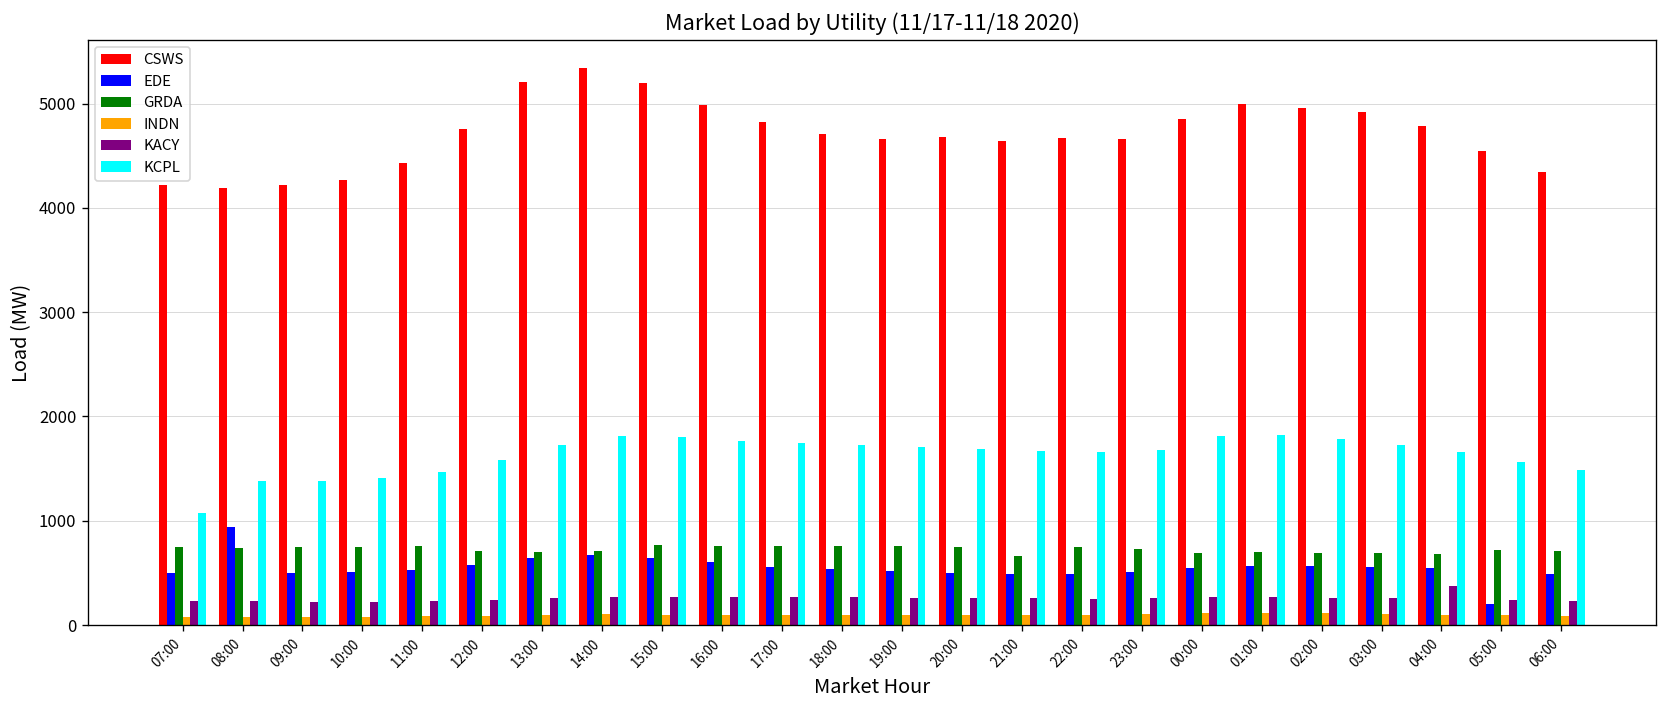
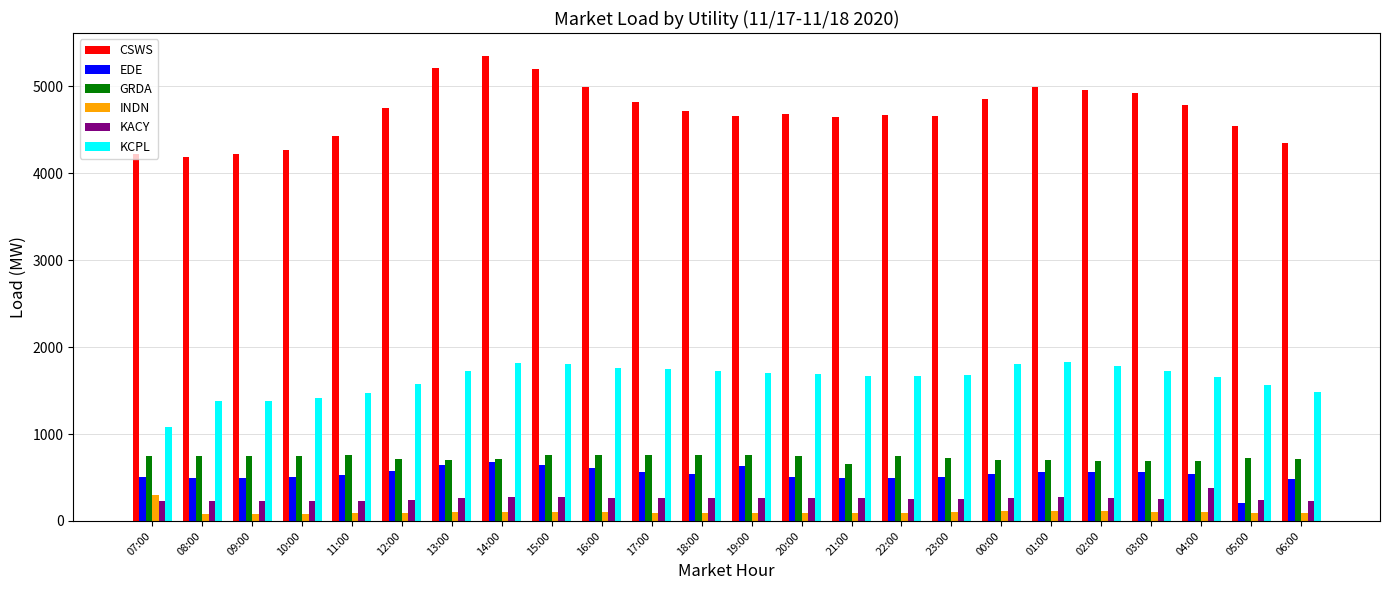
INDN, 07:00: 100 -> 300
EDE, 08:00: 900 -> 500
EDE, 19:00: 500 -> 600
